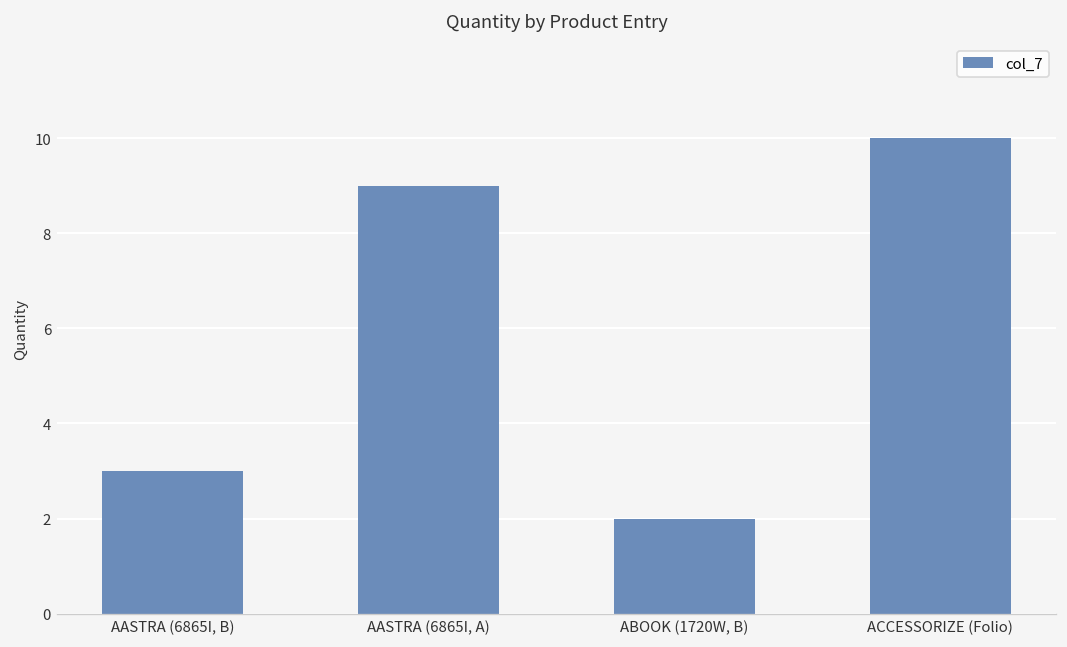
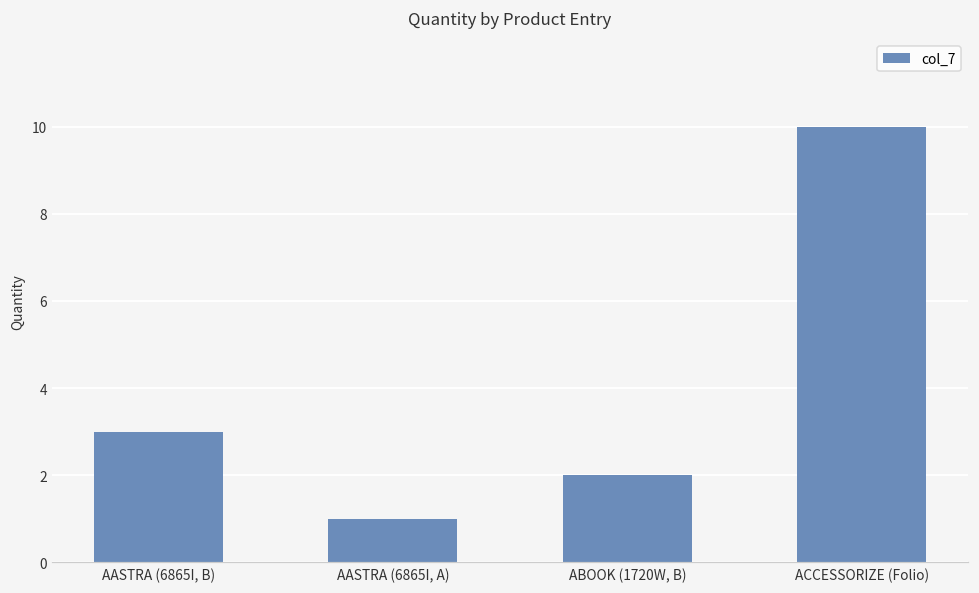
AASTRA (6865I, A): 9 -> 1
